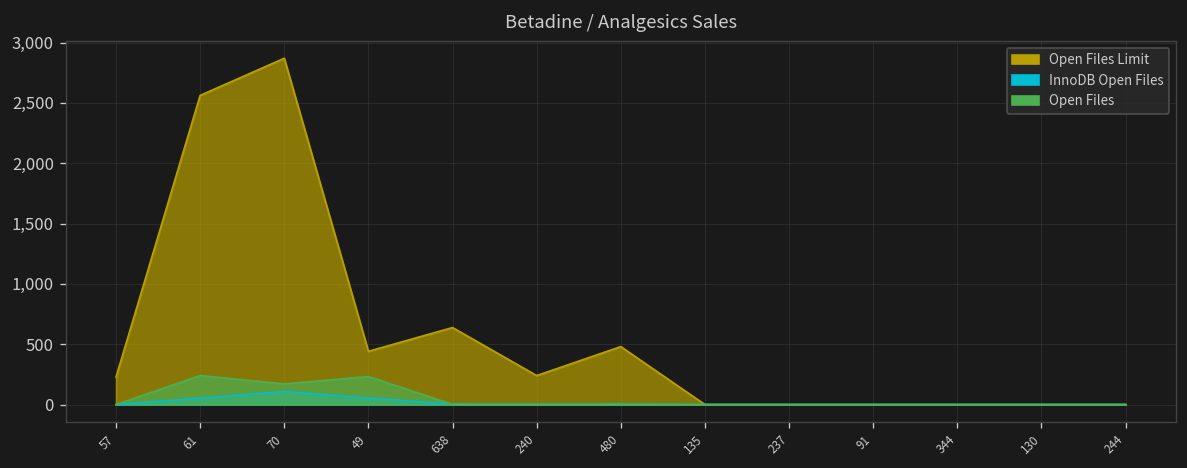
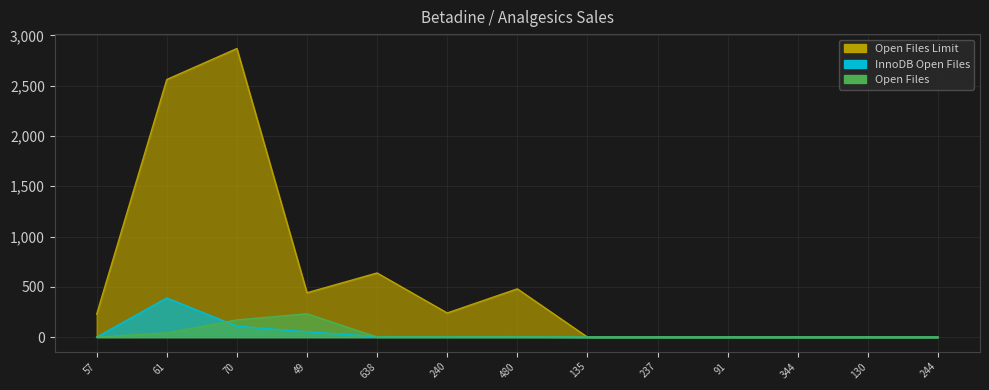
InnoDB Open Files, 61: 50 -> 390
Open Files, 61: 240 -> 40
